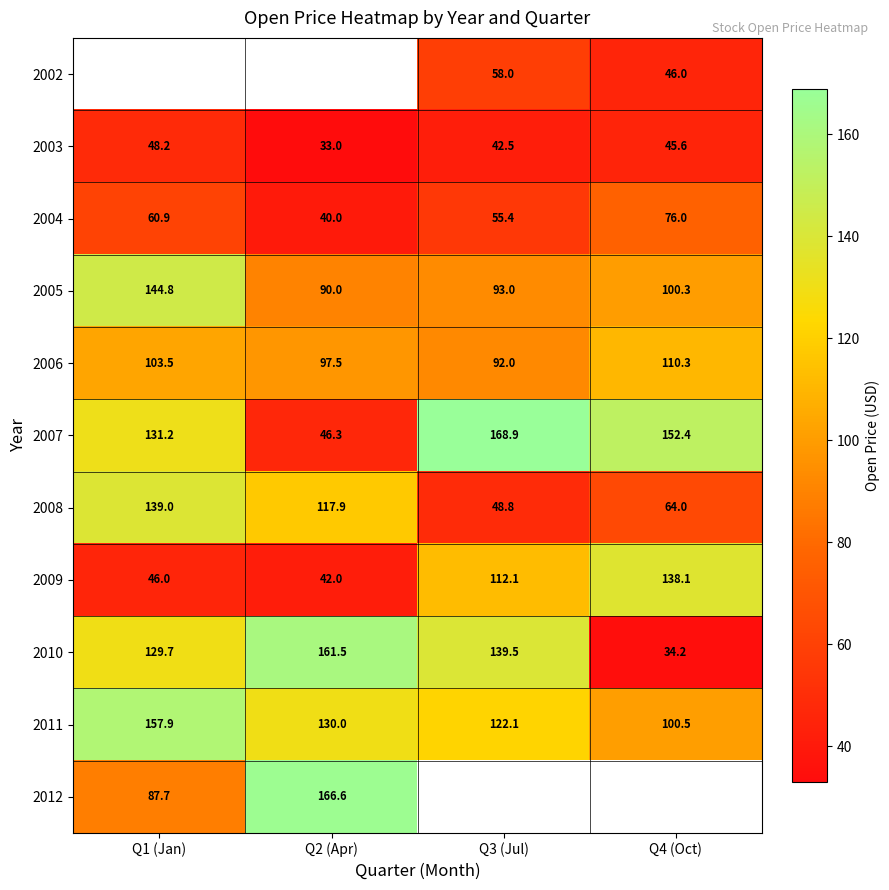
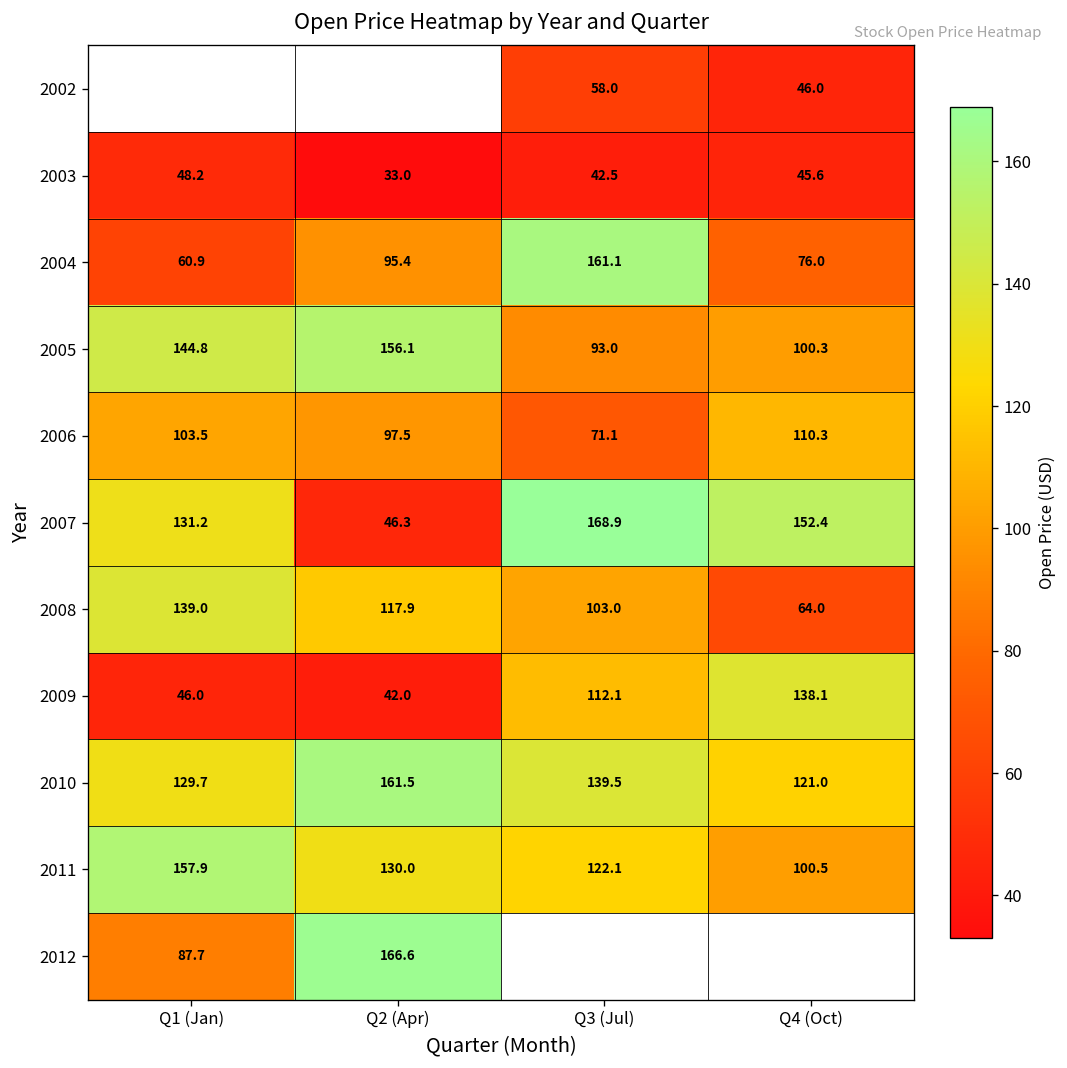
2004, Q2 (Apr): 40.0 -> 95.4
2004, Q3 (Jul): 55.4 -> 161.1
2005, Q2 (Apr): 90.0 -> 156.1
2006, Q3 (Jul): 92.0 -> 71.1
2008, Q3 (Jul): 48.8 -> 103.0
2010, Q4 (Oct): 34.2 -> 121.0
